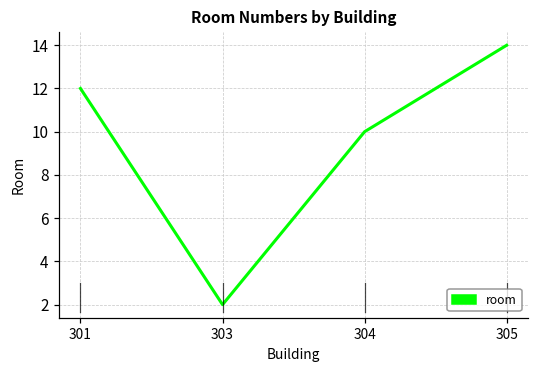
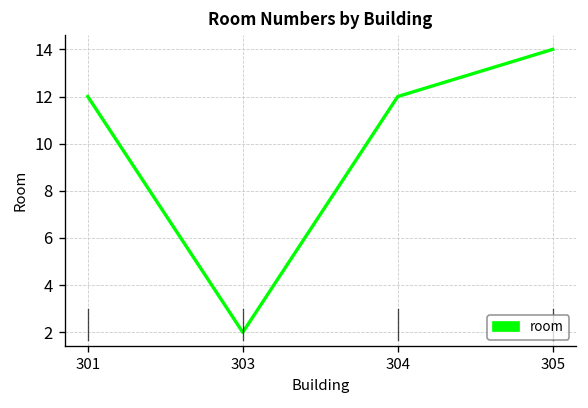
304: 10 -> 12
